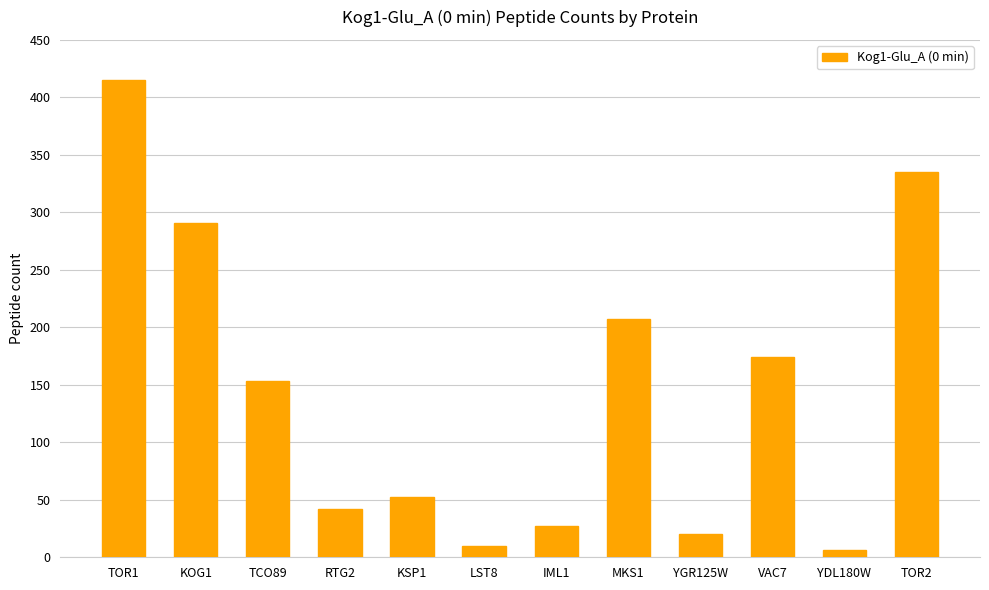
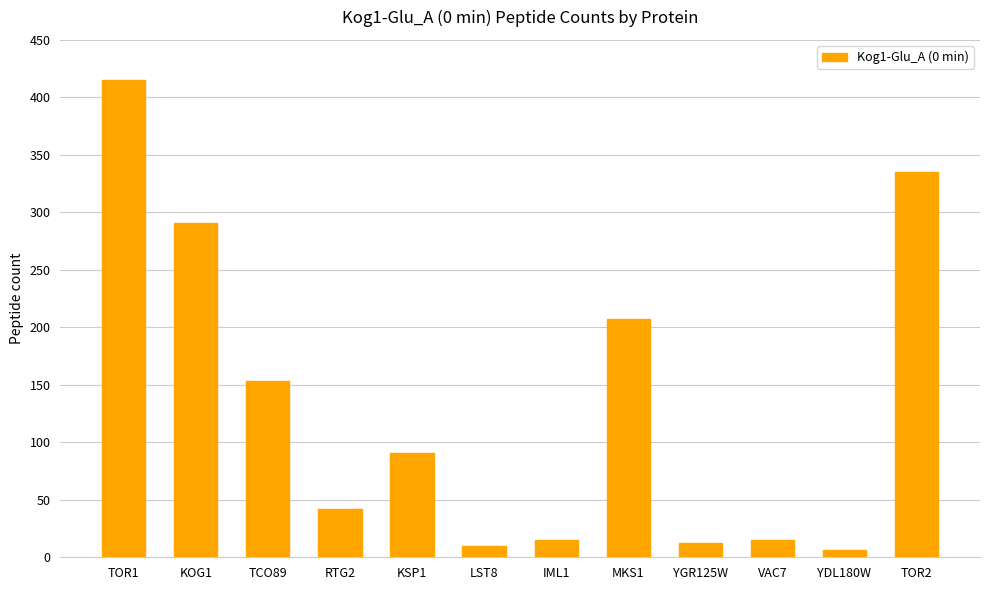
KSP1: 52 -> 91
IML1: 27 -> 15
YGR125W: 20 -> 12
VAC7: 174 -> 15
